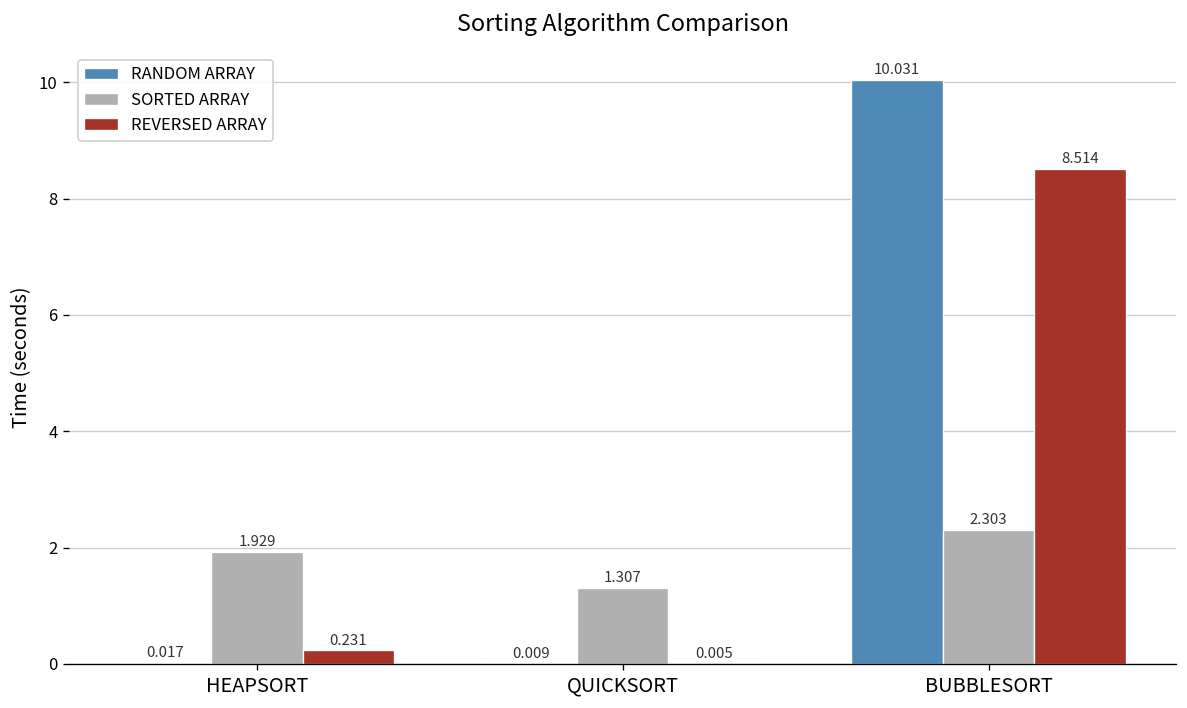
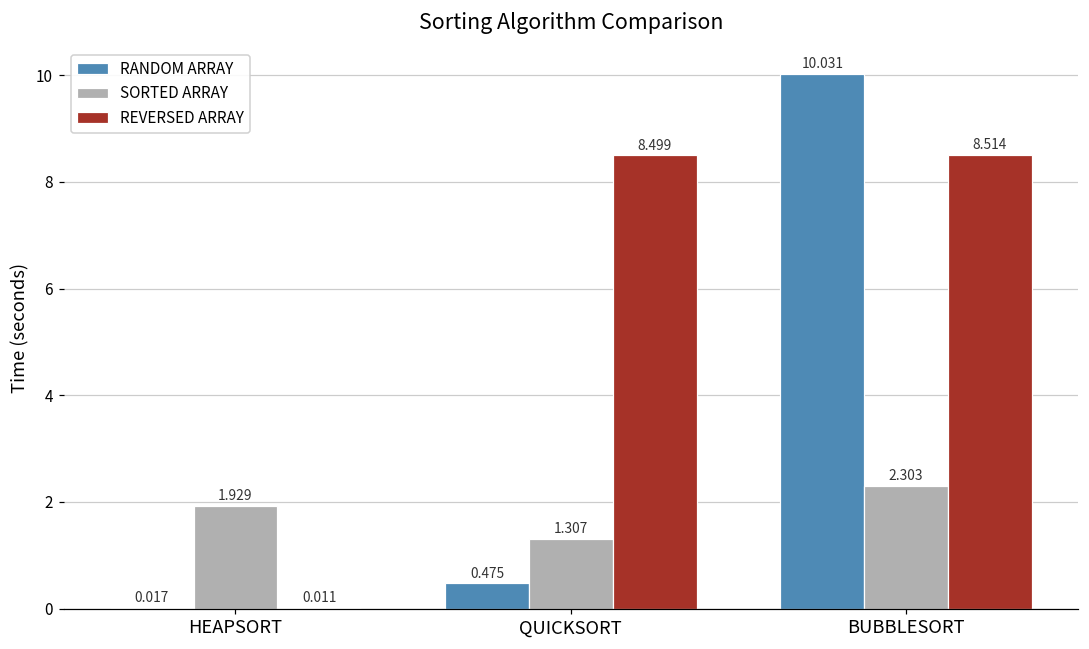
REVERSED ARRAY, HEAPSORT: 0.231 -> 0.011
RANDOM ARRAY, QUICKSORT: 0.009 -> 0.475
REVERSED ARRAY, QUICKSORT: 0.005 -> 8.499
